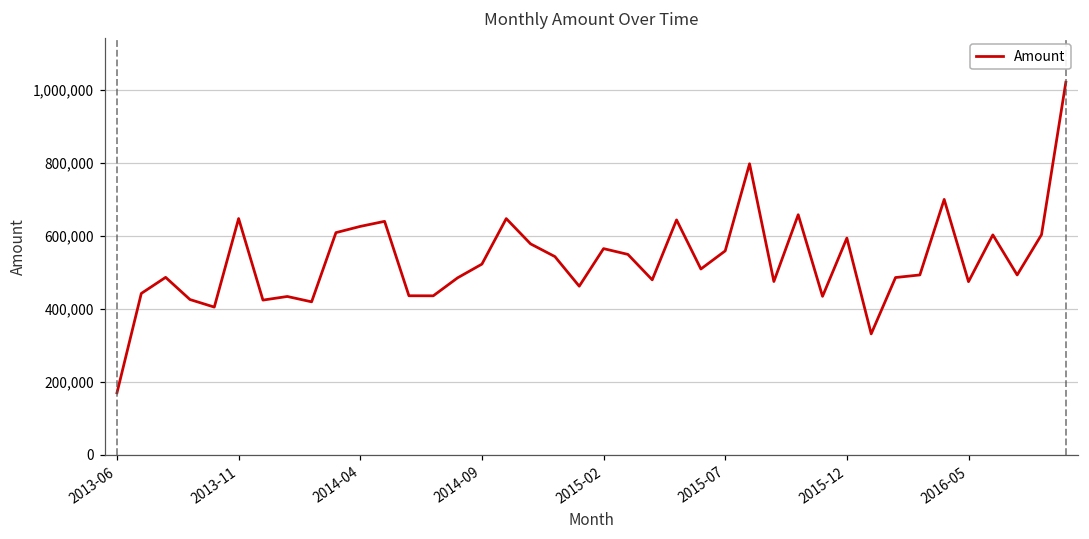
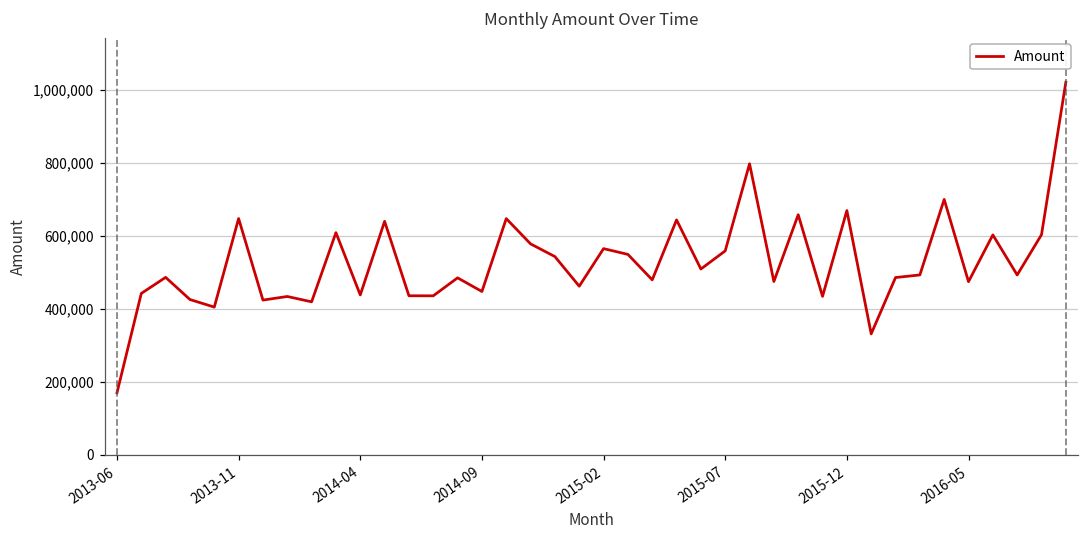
2014-04: 630,000 -> 440,000
2014-09: 520,000 -> 450,000
2015-12: 590,000 -> 670,000
